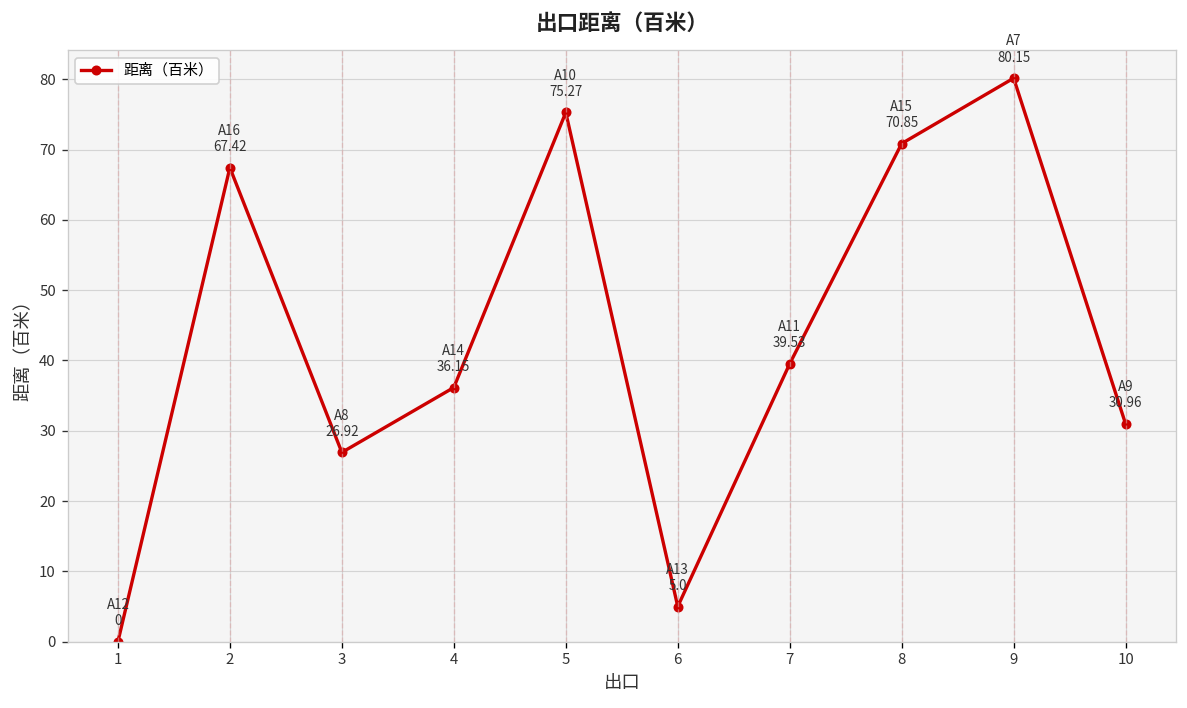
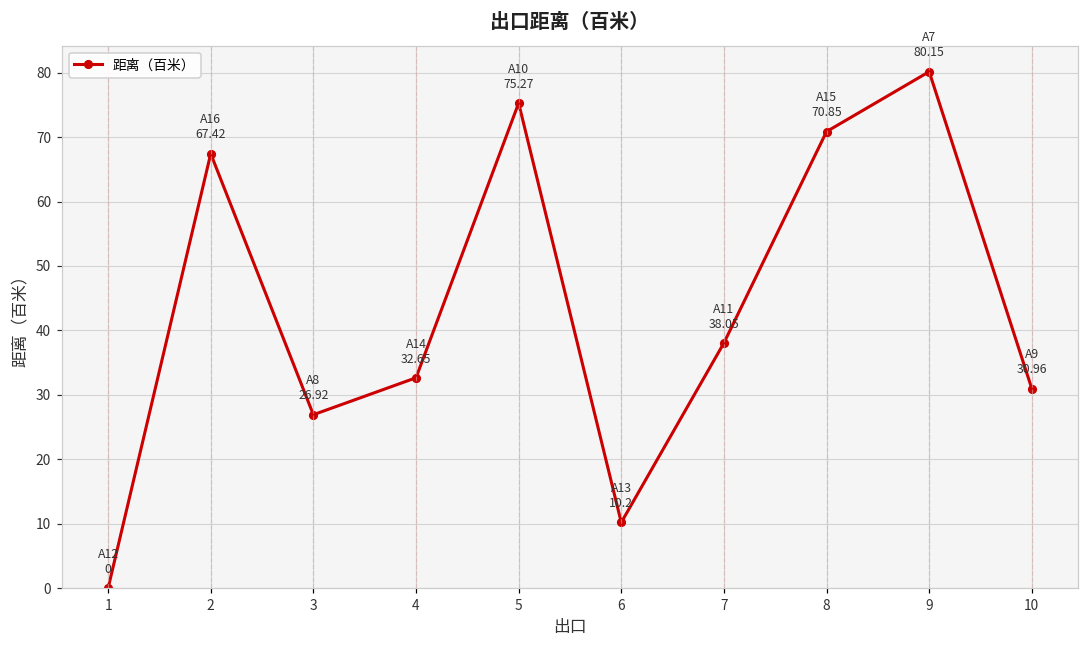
4: 36.15 -> 32.65
6: 5.0 -> 10.2
7: 39.53 -> 38.05
